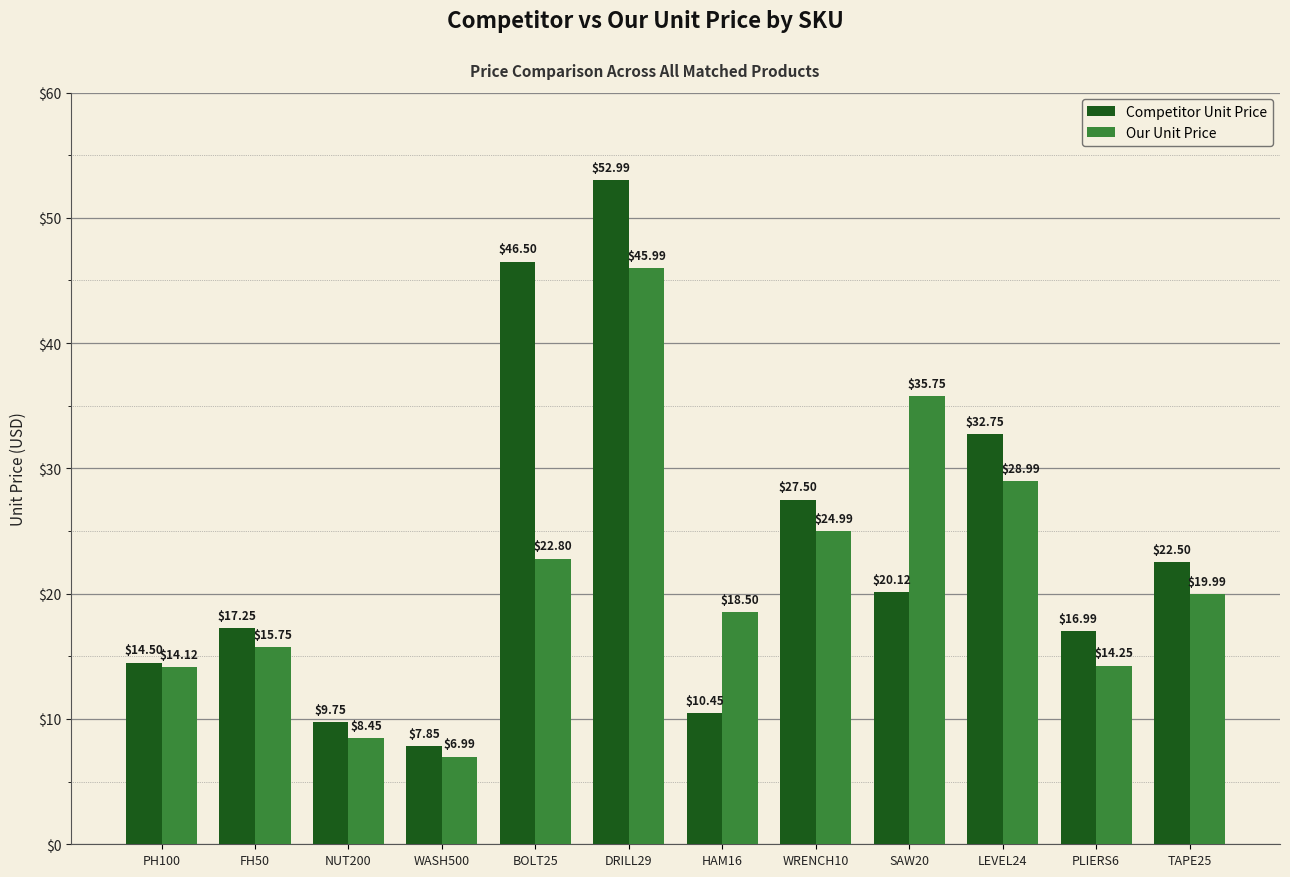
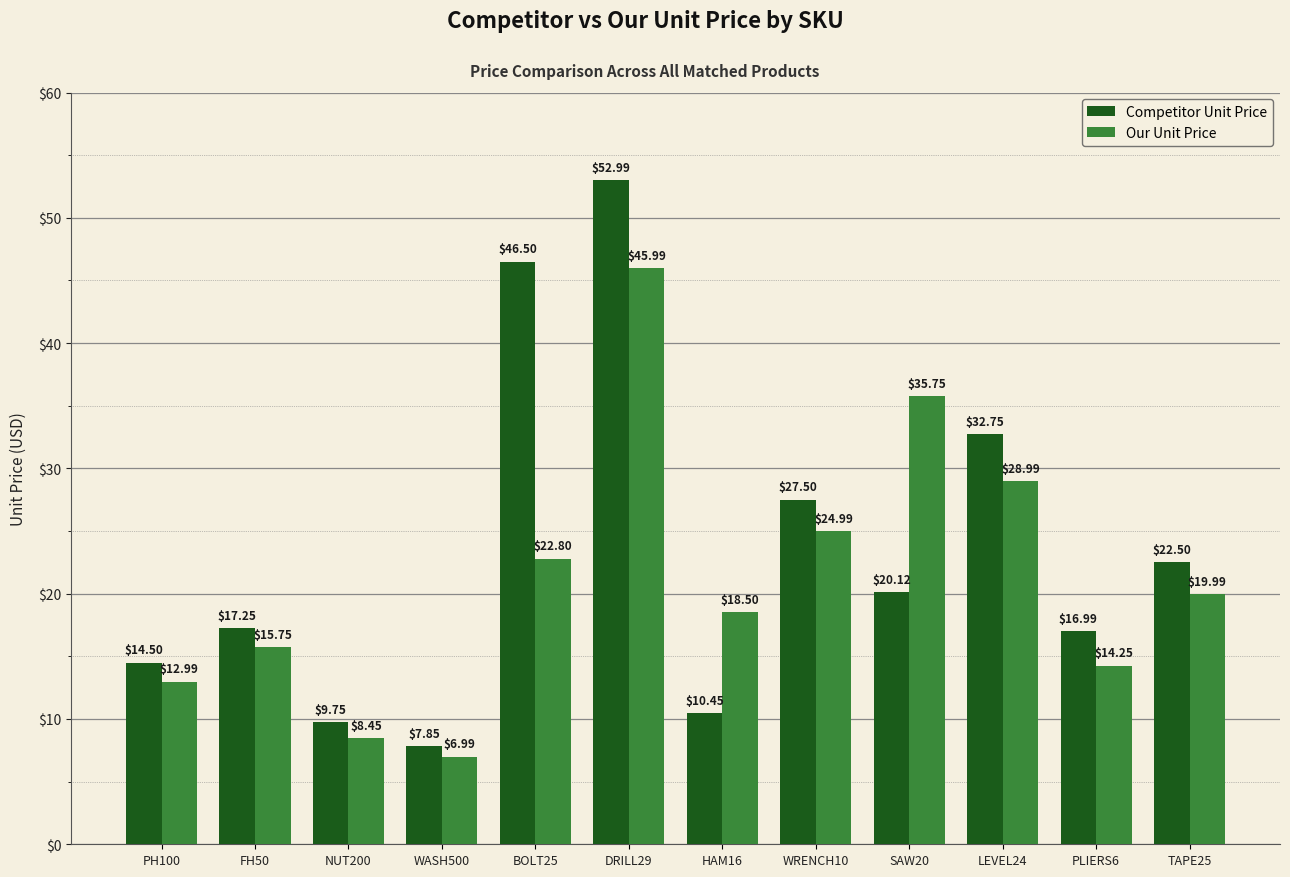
Our Unit Price, PH100: $14.12 -> $12.99
